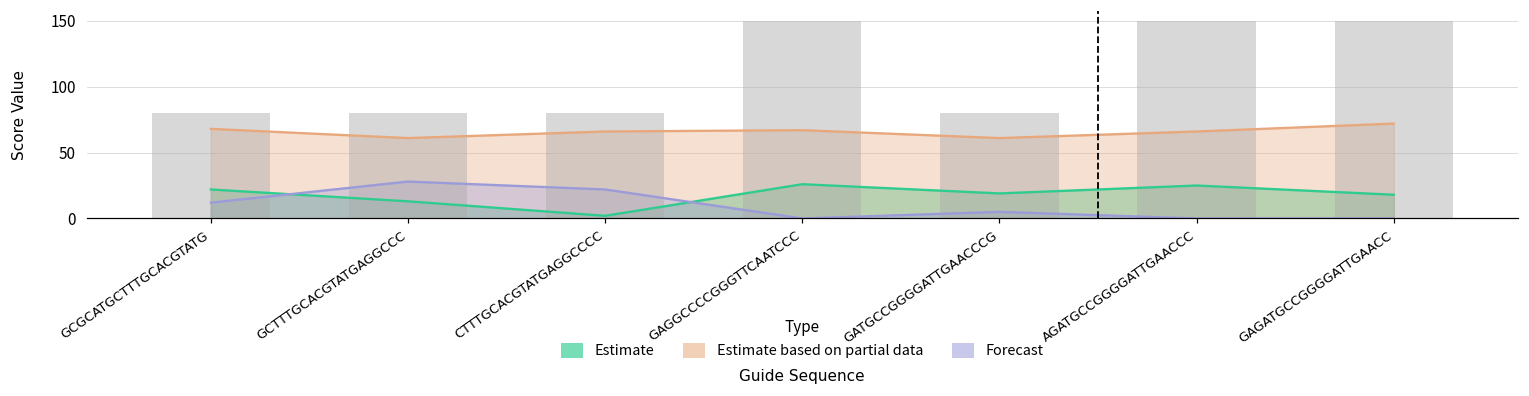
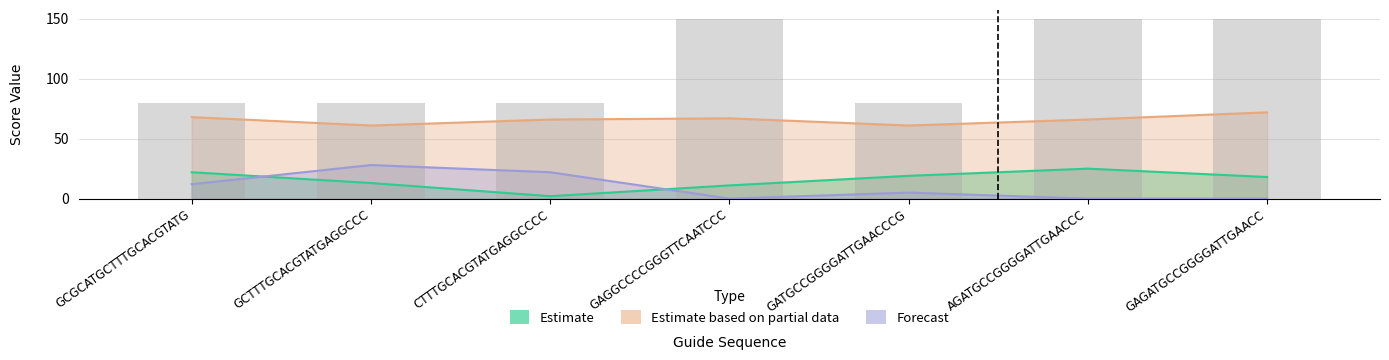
Estimate, GAGGCCCCGGGTTCAATCCC: 26 -> 11
